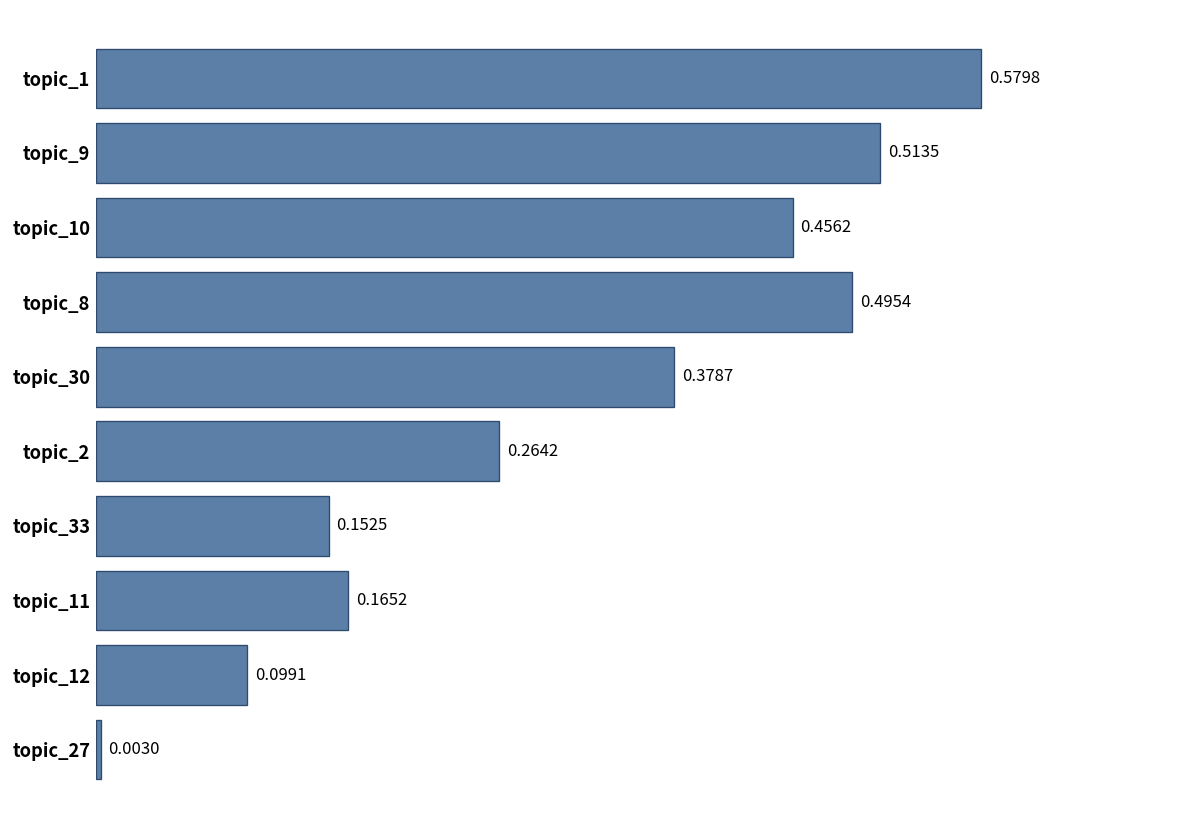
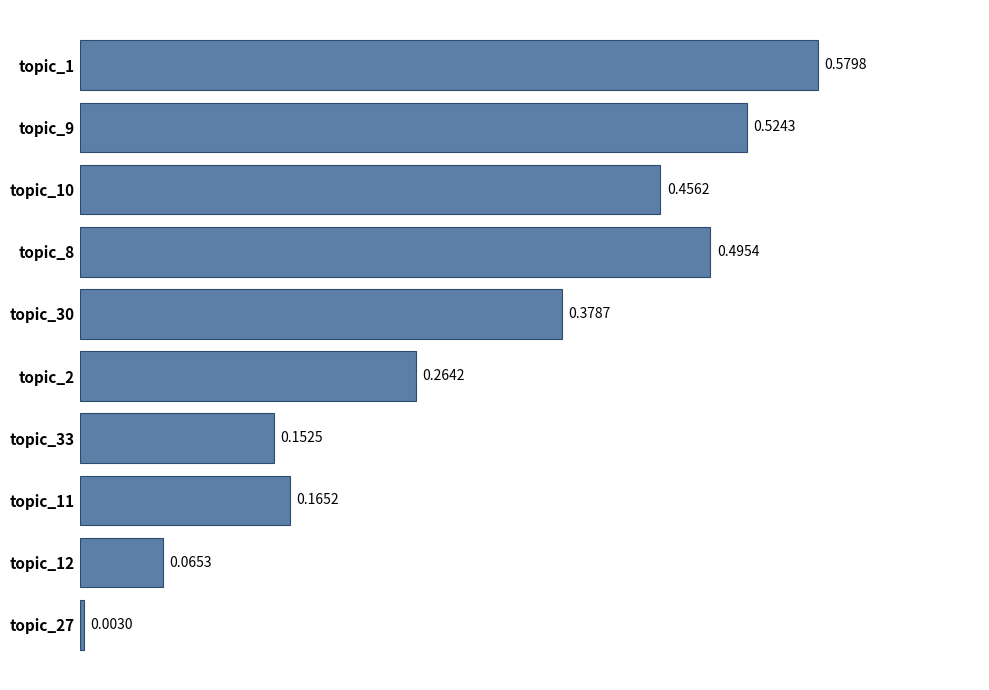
topic_9: 0.5135 -> 0.5243
topic_12: 0.0991 -> 0.0653
